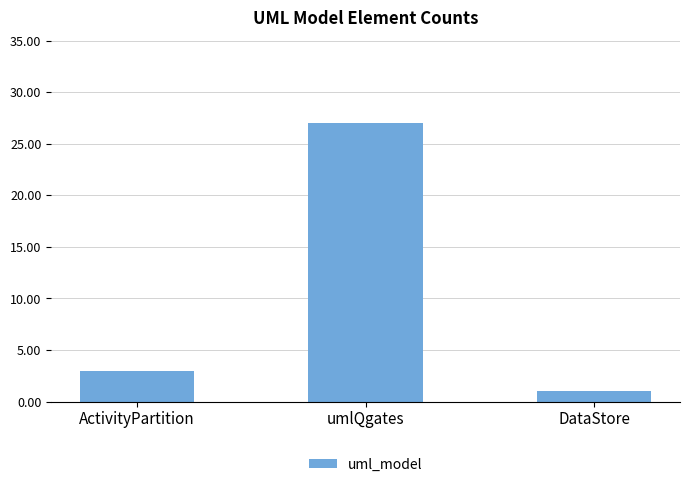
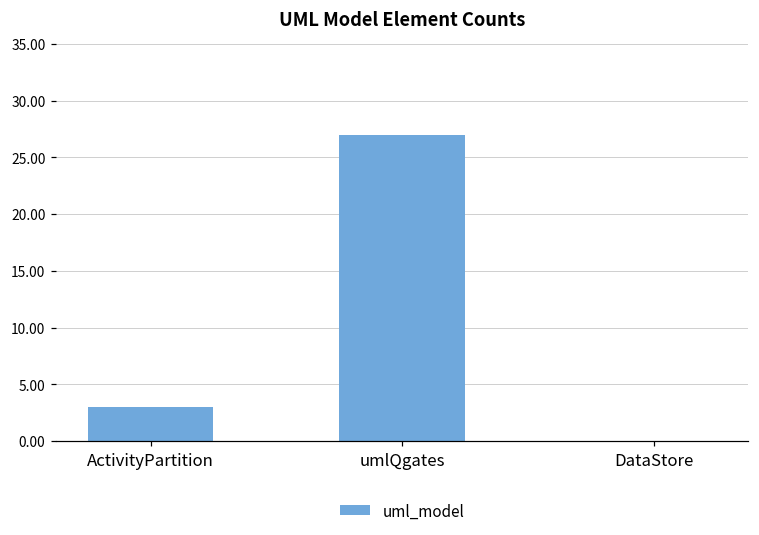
DataStore: 1 -> 0
